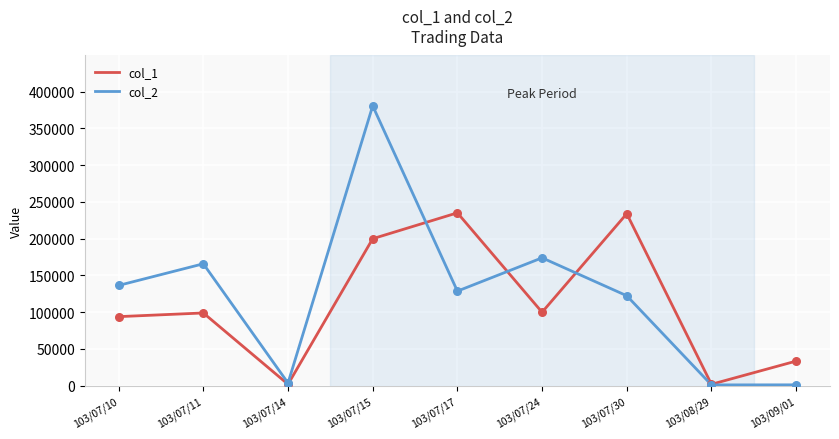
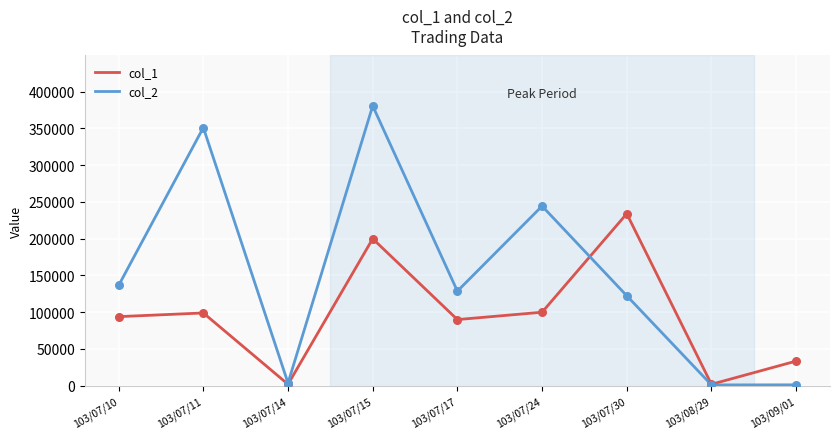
col_2, 103/07/11: 170000 -> 350000
col_1, 103/07/17: 240000 -> 90000
col_2, 103/07/24: 170000 -> 240000
